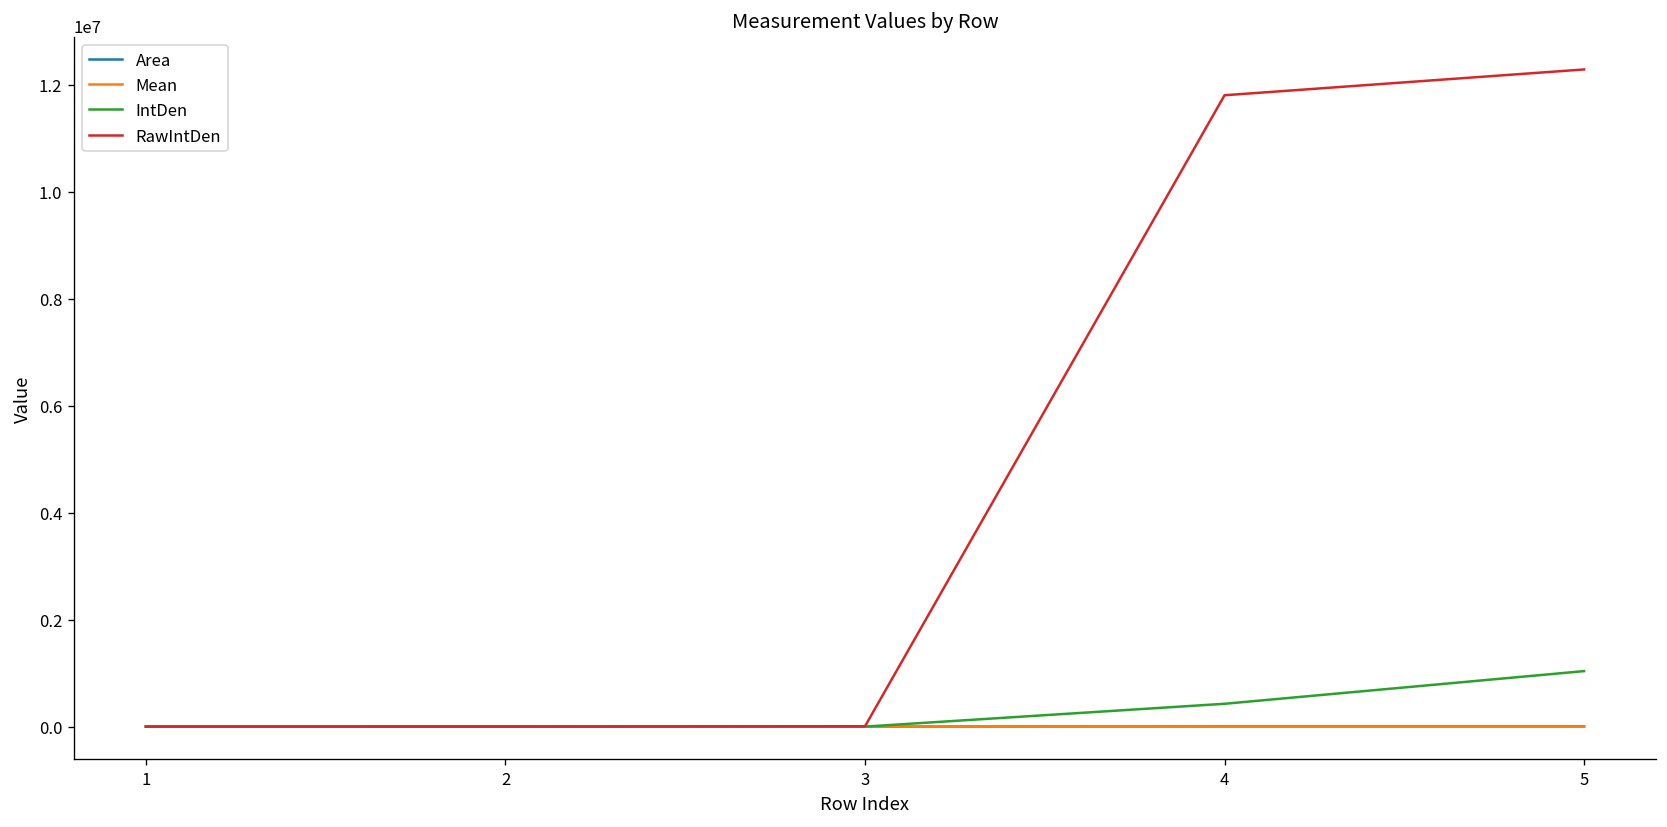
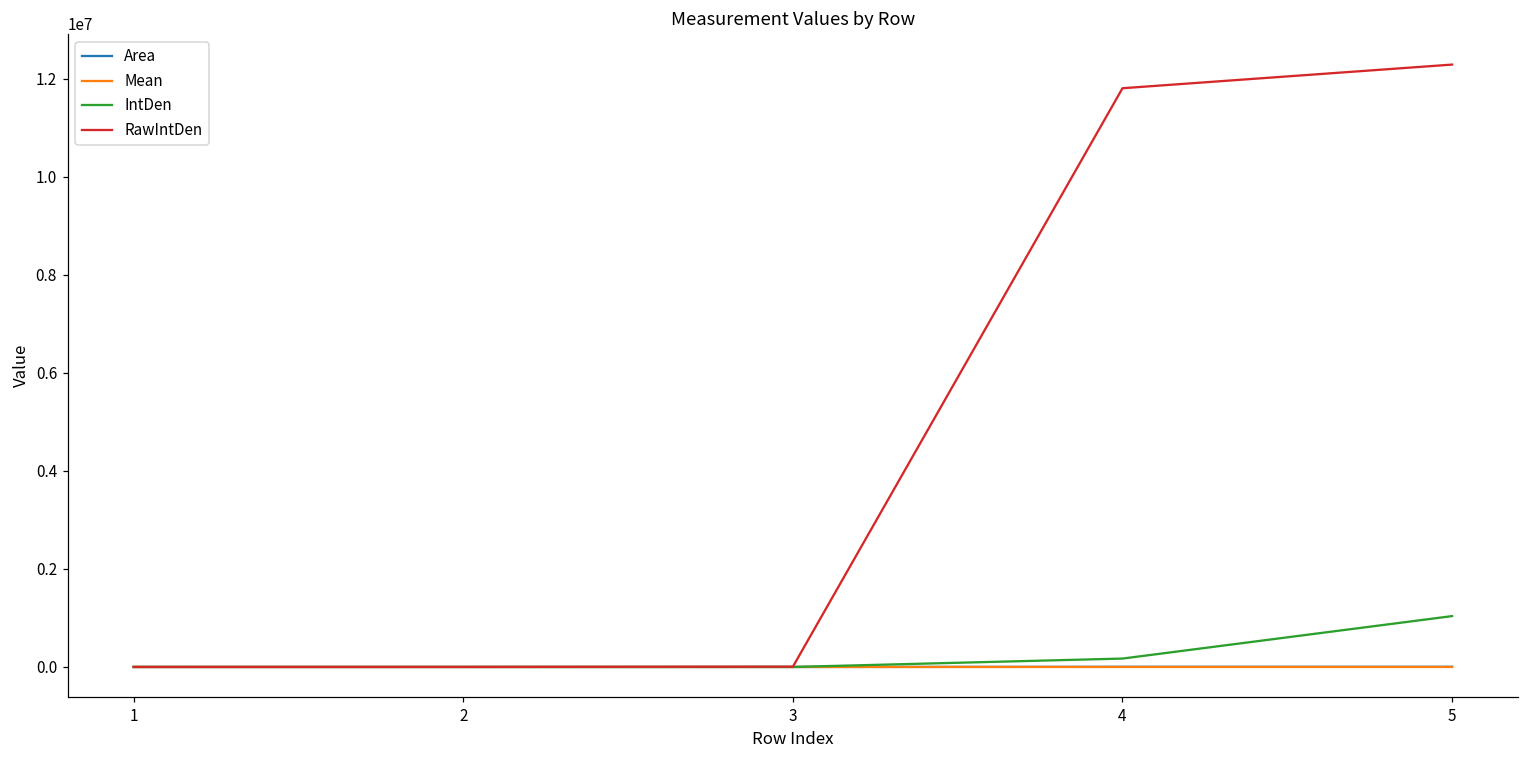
IntDen, 4: 400000 -> 200000
